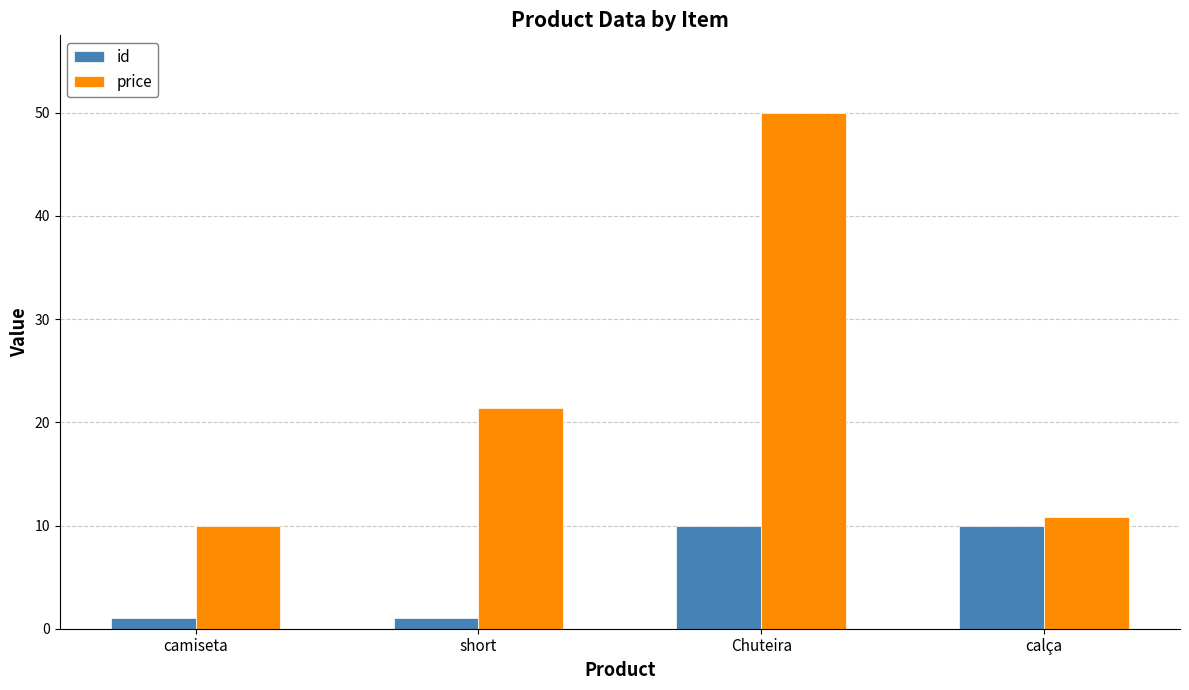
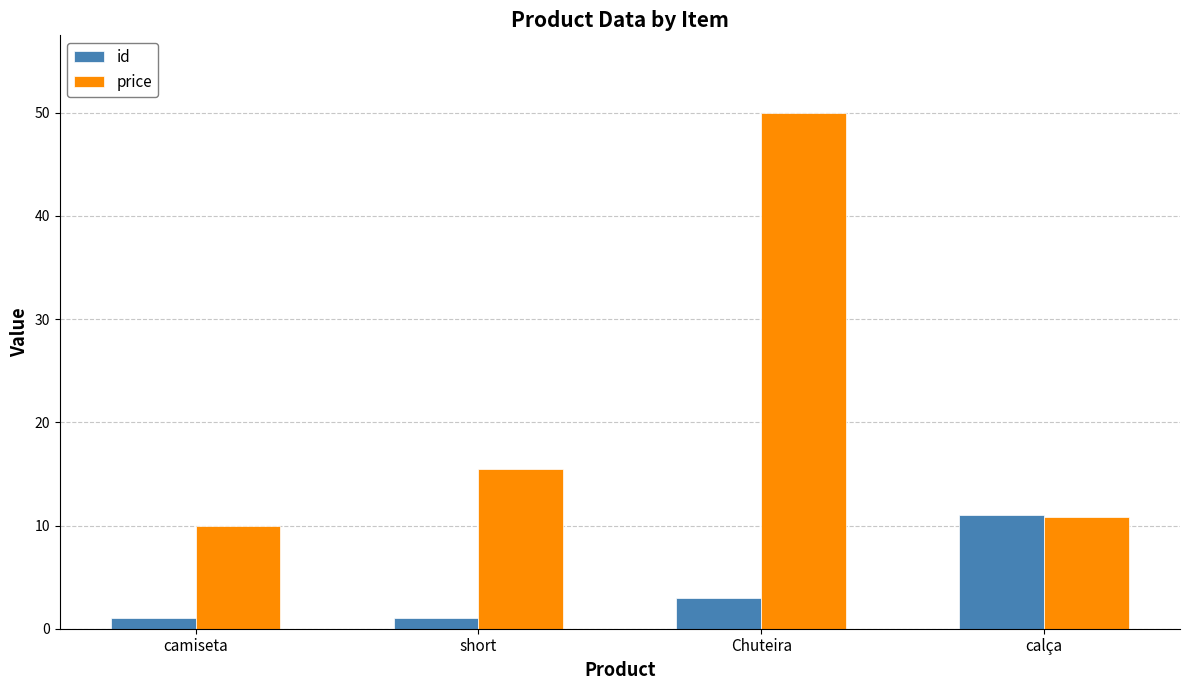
price, short: 21.4 -> 15.5
id, Chuteira: 10 -> 3
id, calça: 10 -> 11
